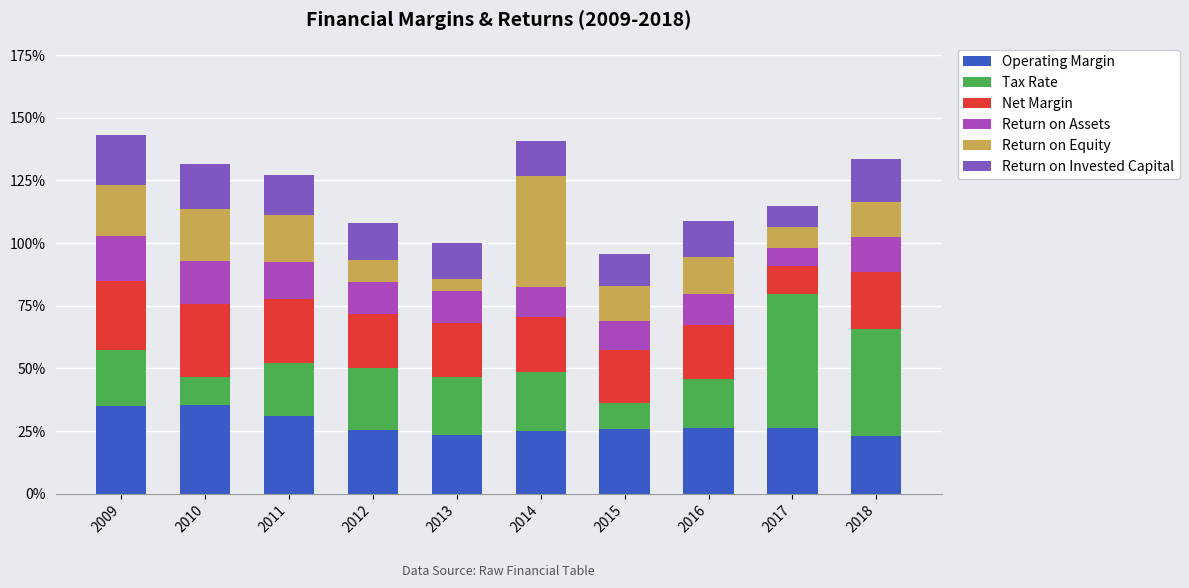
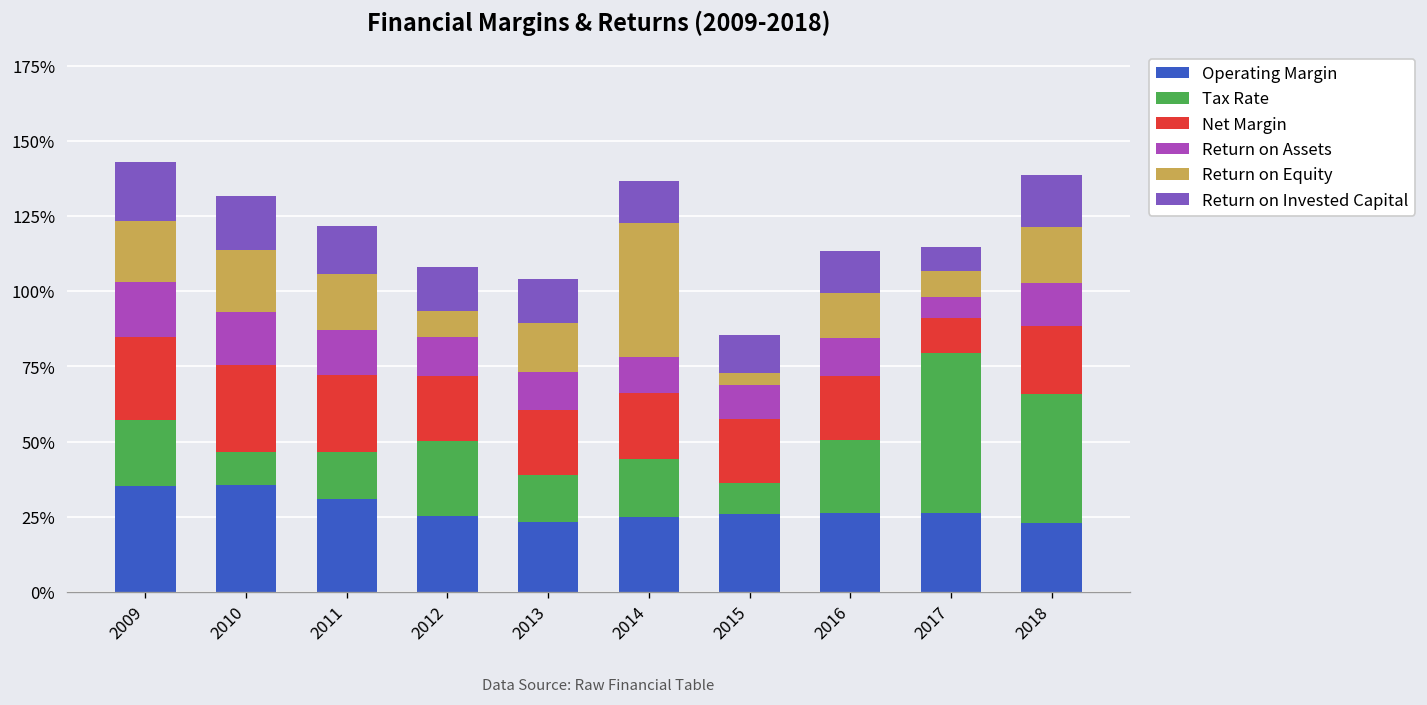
Tax Rate, 2011: 21% -> 15%
Tax Rate, 2013: 23% -> 16%
Return on Equity, 2013: 5% -> 16%
Tax Rate, 2014: 24% -> 19%
Return on Equity, 2015: 14% -> 4%
Tax Rate, 2016: 19% -> 24%
Return on Equity, 2018: 14% -> 19%
